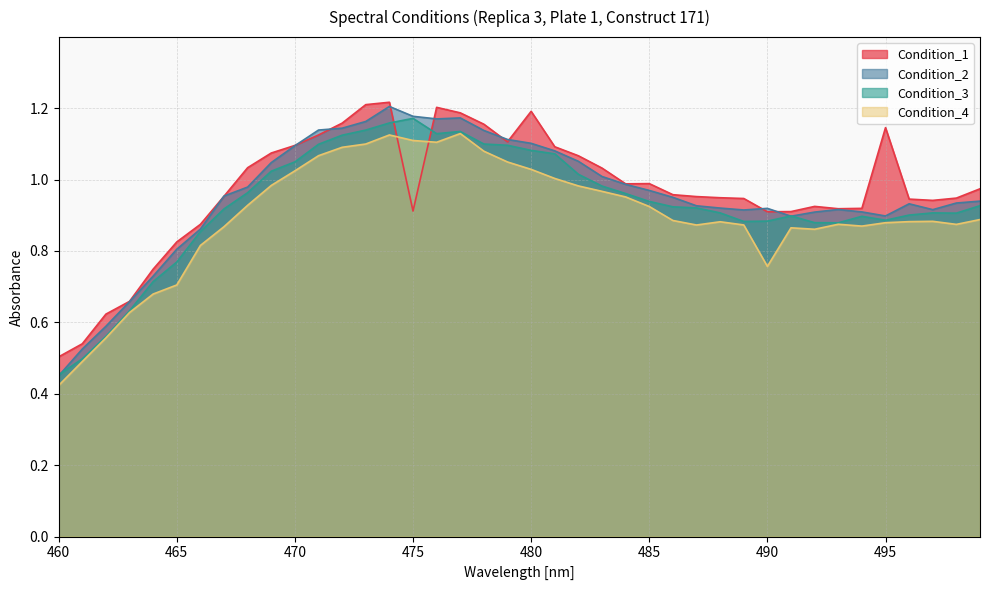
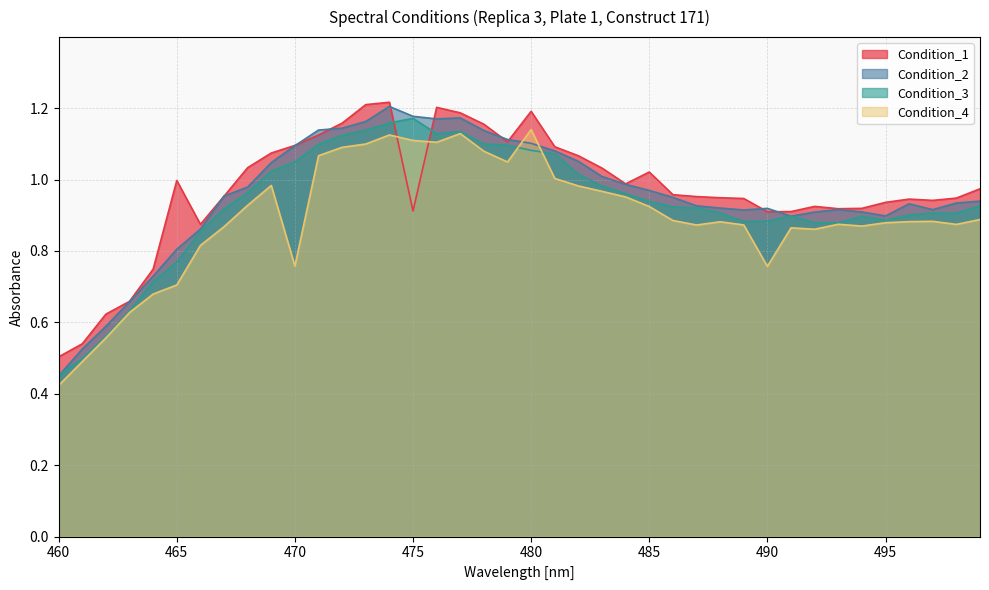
Condition_1, 465: 0.83 -> 1.00
Condition_4, 470: 1.02 -> 0.76
Condition_4, 480: 1.03 -> 1.14
Condition_1, 485: 0.99 -> 1.02
Condition_1, 495: 1.15 -> 0.94
